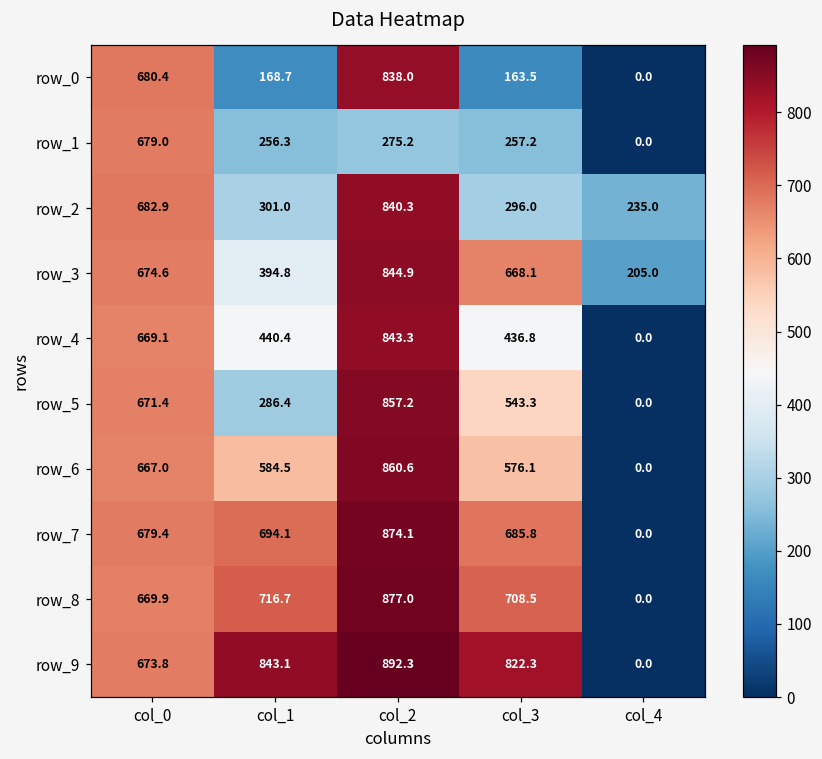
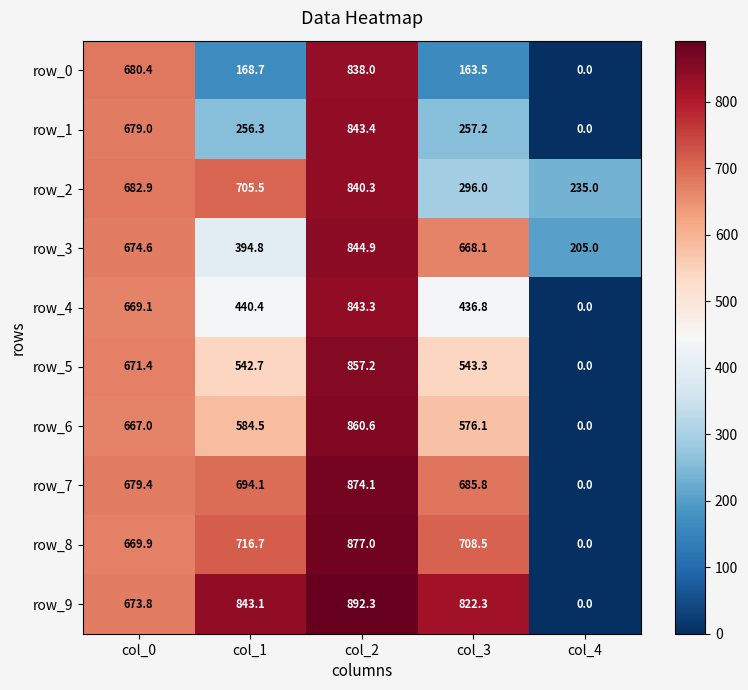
row_1, col_2: 275.2 -> 843.4
row_2, col_1: 301.0 -> 705.5
row_5, col_1: 286.4 -> 542.7
